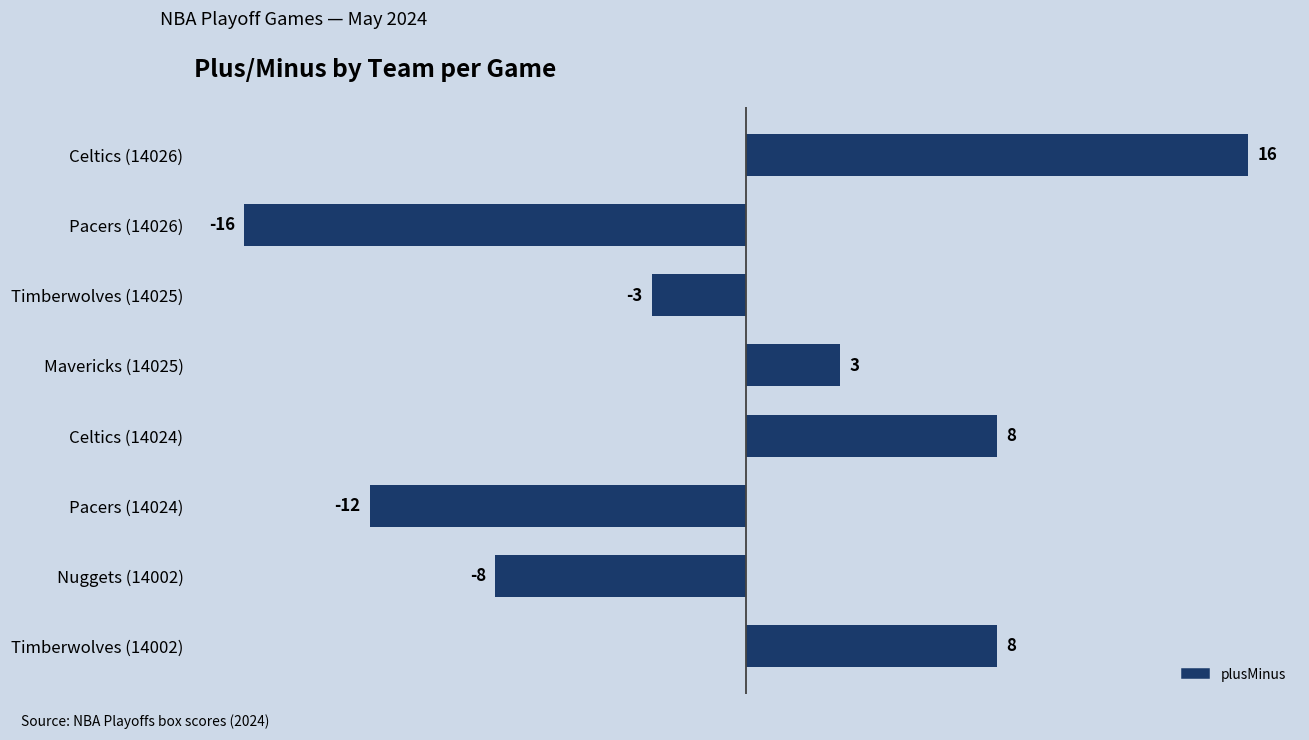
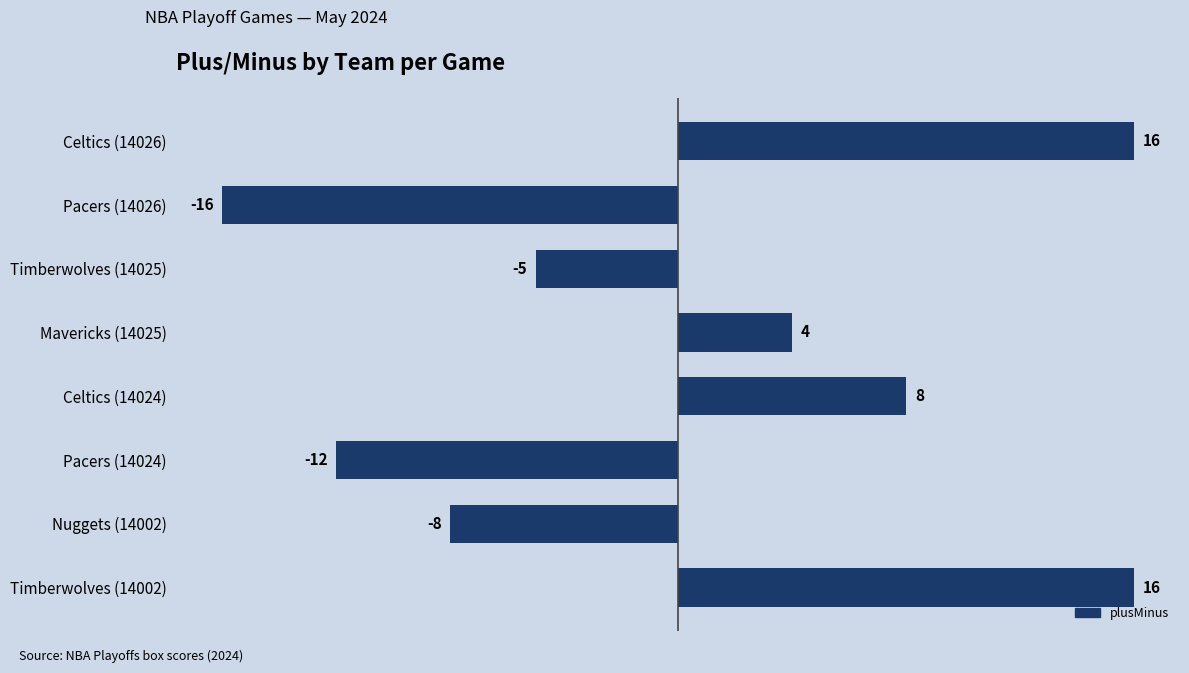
Timberwolves (14025): -3 -> -5
Mavericks (14025): 3 -> 4
Timberwolves (14002): 8 -> 16
